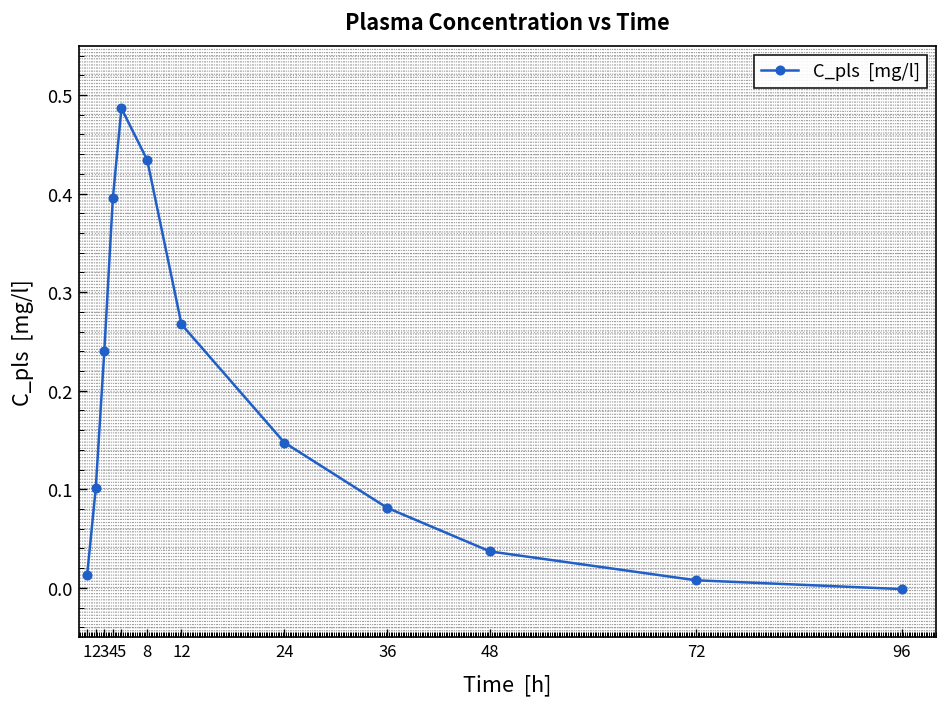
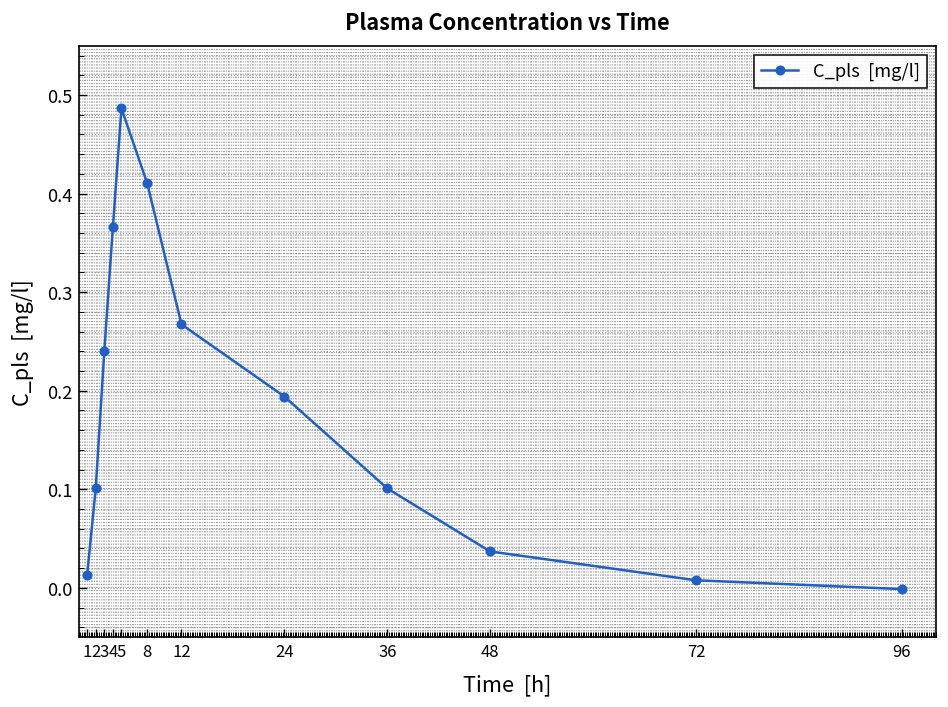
4: 0.40 -> 0.37
8: 0.43 -> 0.41
24: 0.15 -> 0.19
36: 0.08 -> 0.10
